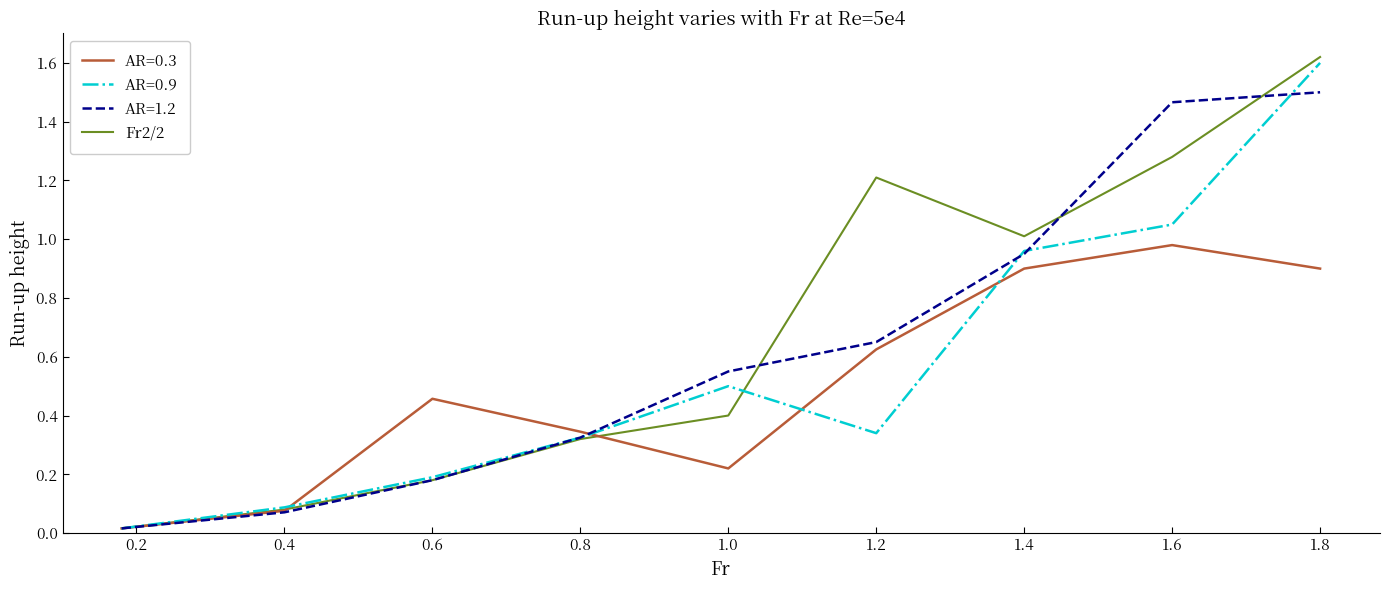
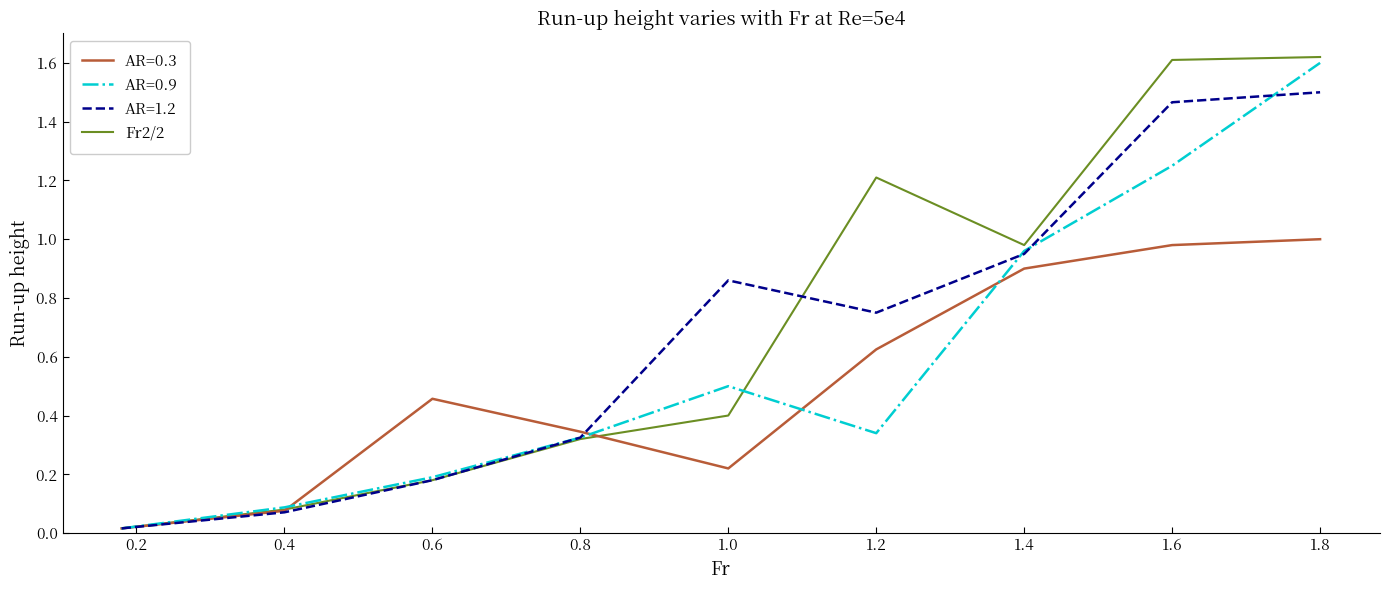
AR=1.2, 1.0: 0.55 -> 0.86
AR=1.2, 1.2: 0.65 -> 0.75
Fr2/2, 1.4: 1.01 -> 0.98
AR=0.9, 1.6: 1.05 -> 1.25
Fr2/2, 1.6: 1.28 -> 1.61
AR=0.3, 1.8: 0.9 -> 1.0
